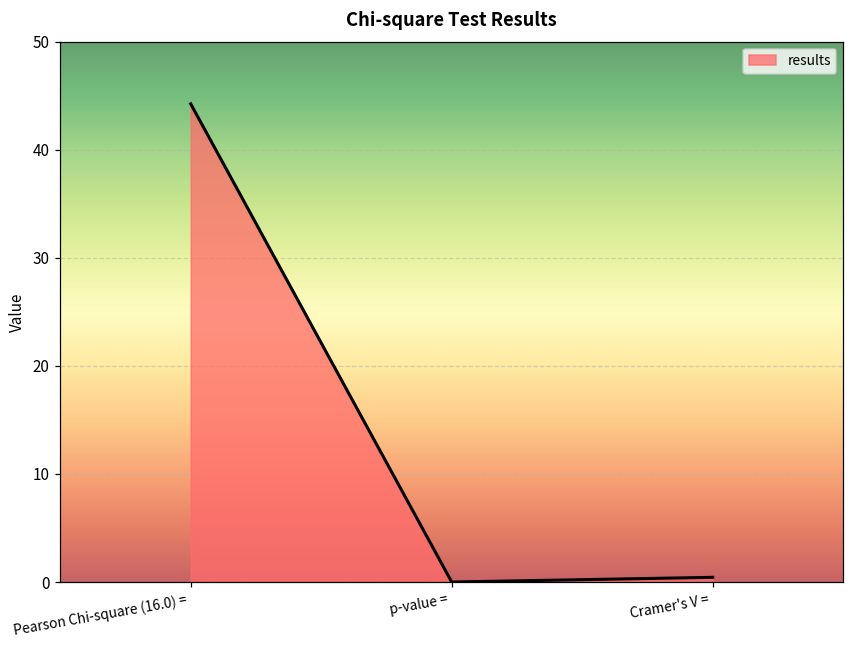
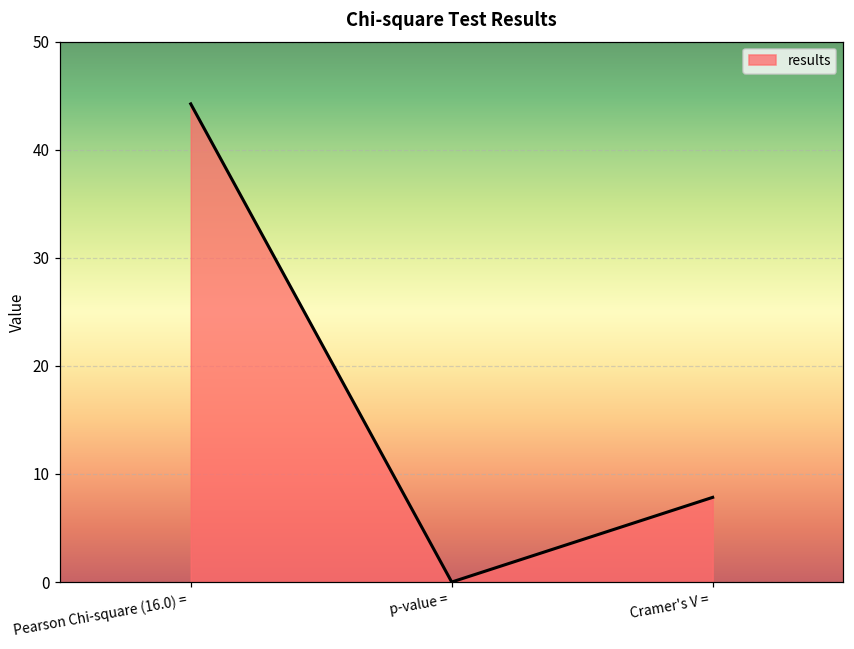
Cramer's V =: 0 -> 8
